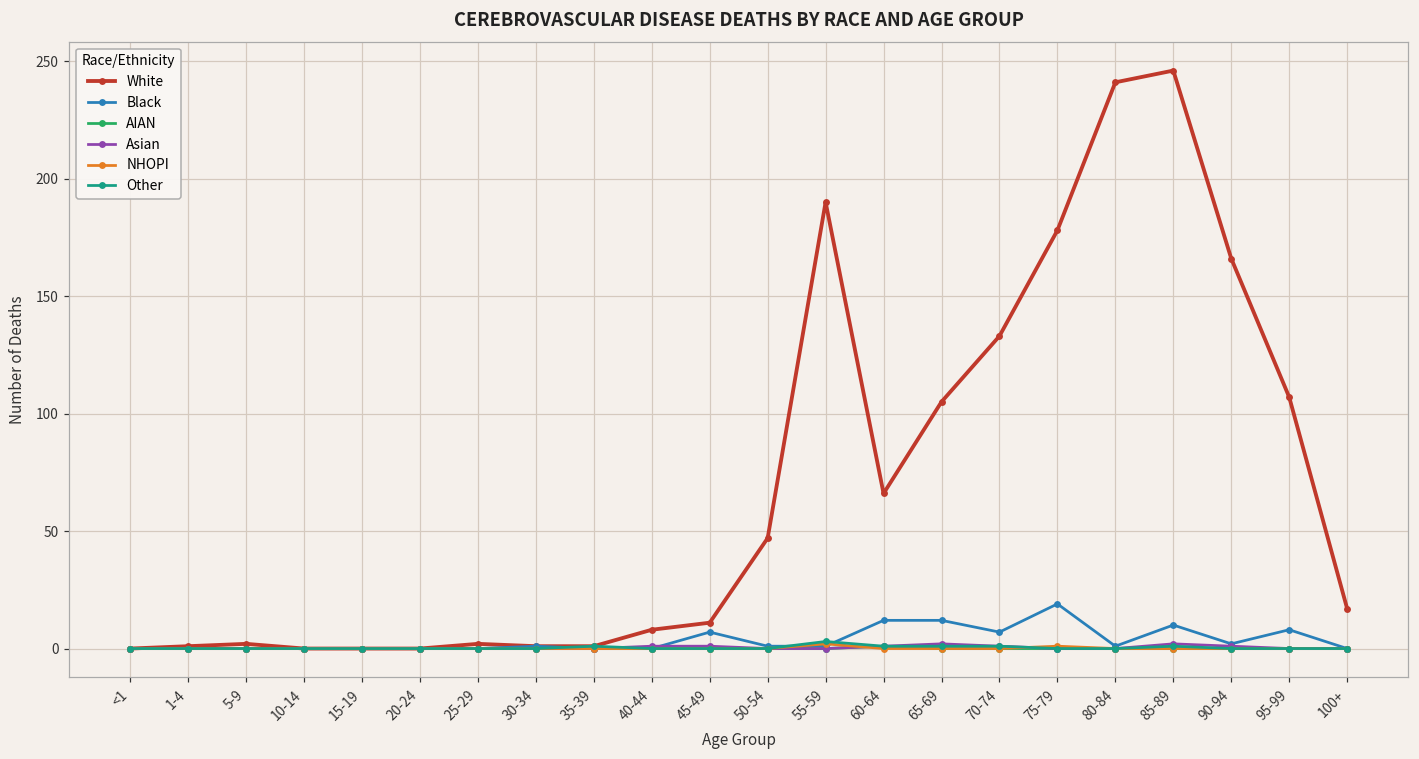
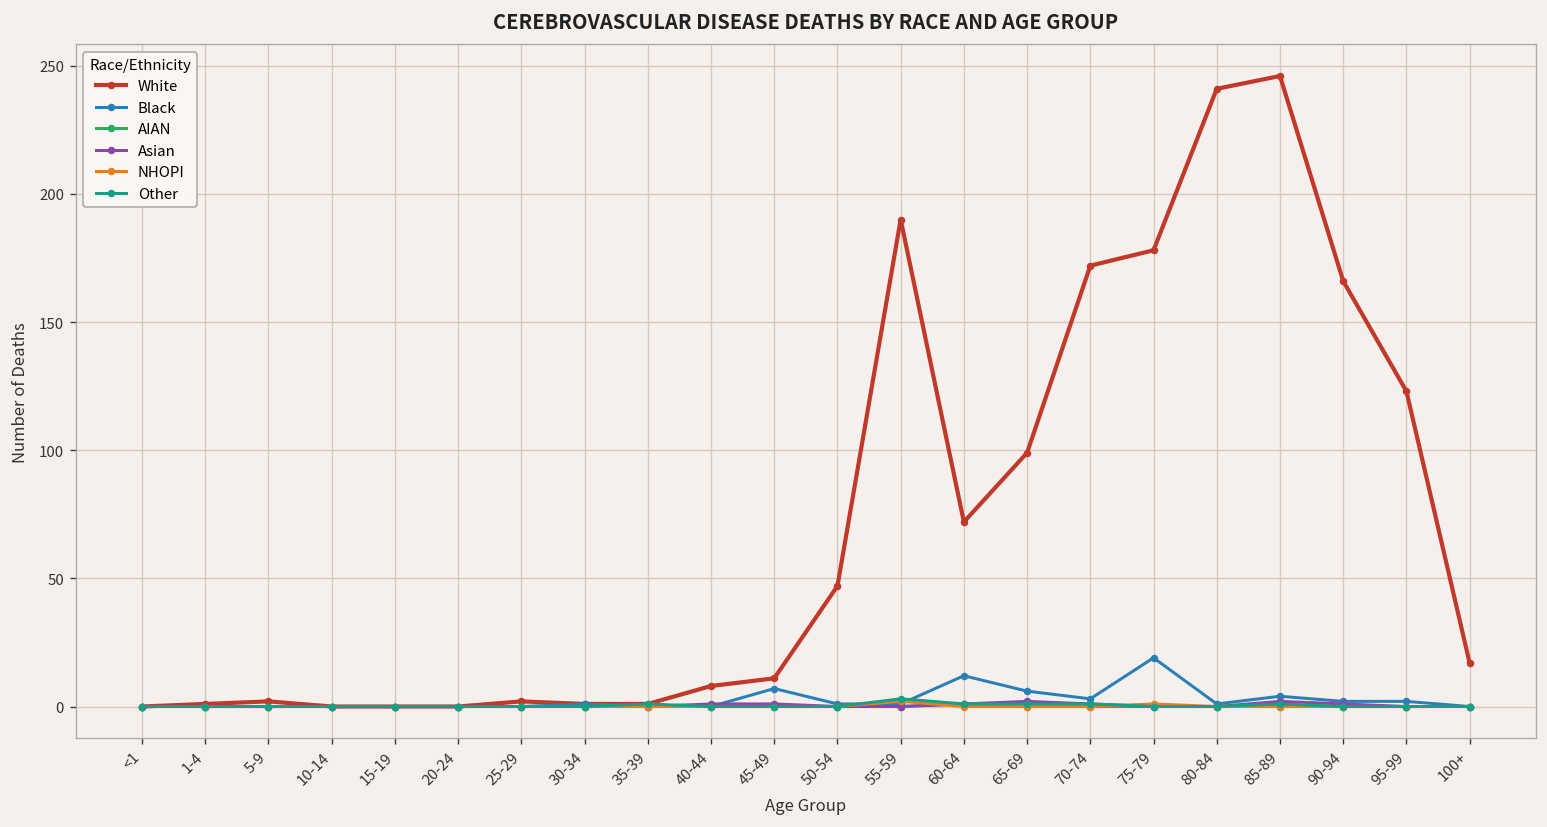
White, 60-64: 66 -> 72
White, 65-69: 105 -> 99
Black, 65-69: 12 -> 6
White, 70-74: 133 -> 172
Black, 70-74: 7 -> 3
Black, 85-89: 10 -> 4
White, 95-99: 107 -> 123
Black, 95-99: 8 -> 2
